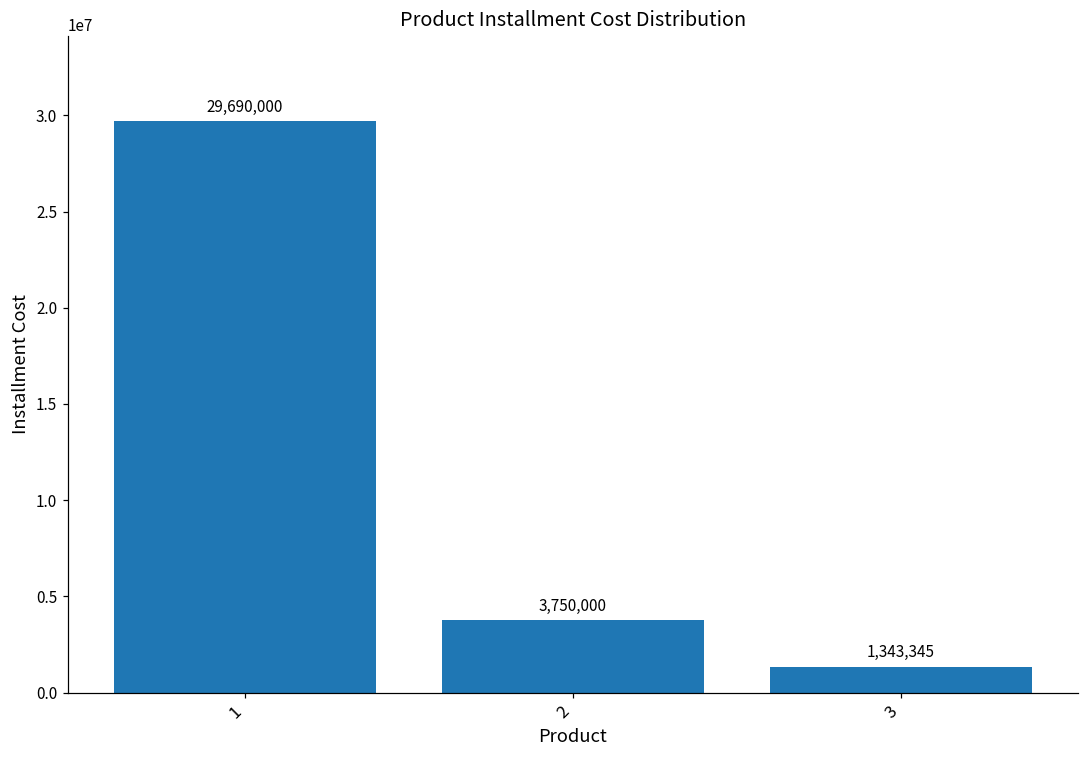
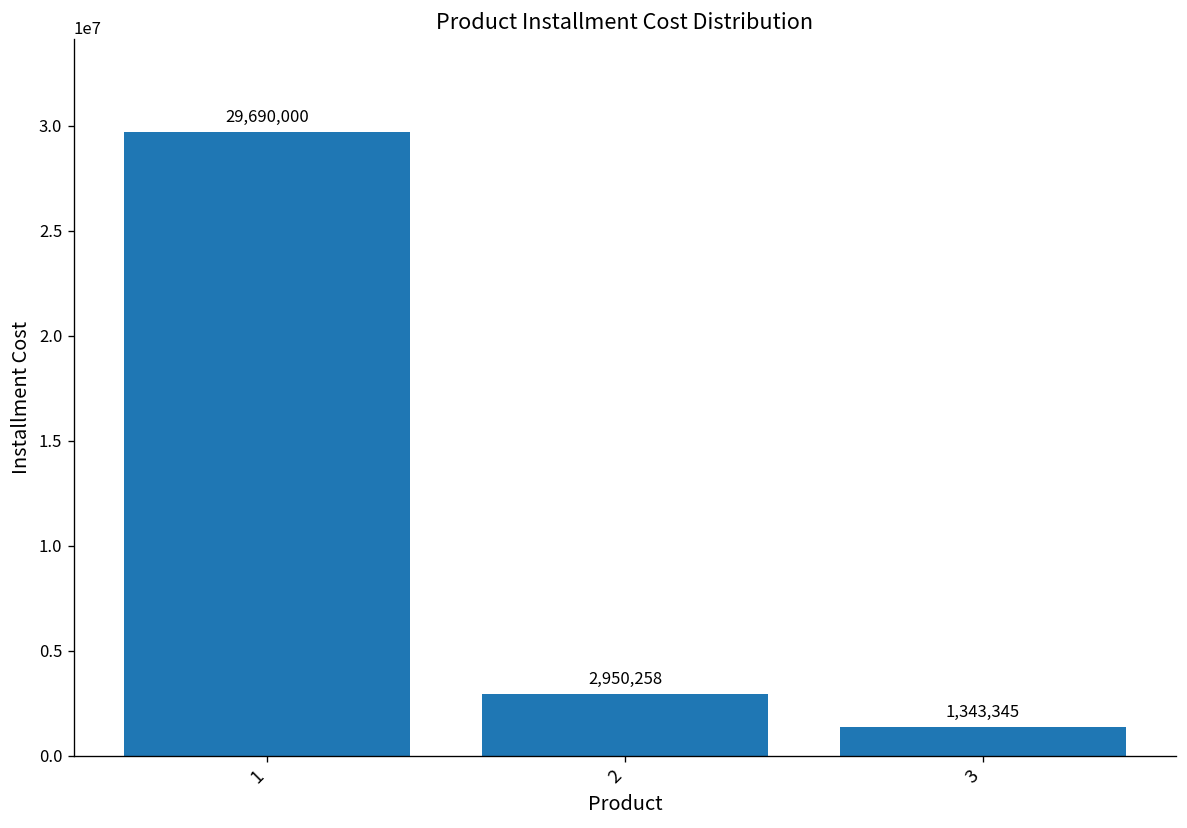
2: 3,750,000 -> 2,950,258
